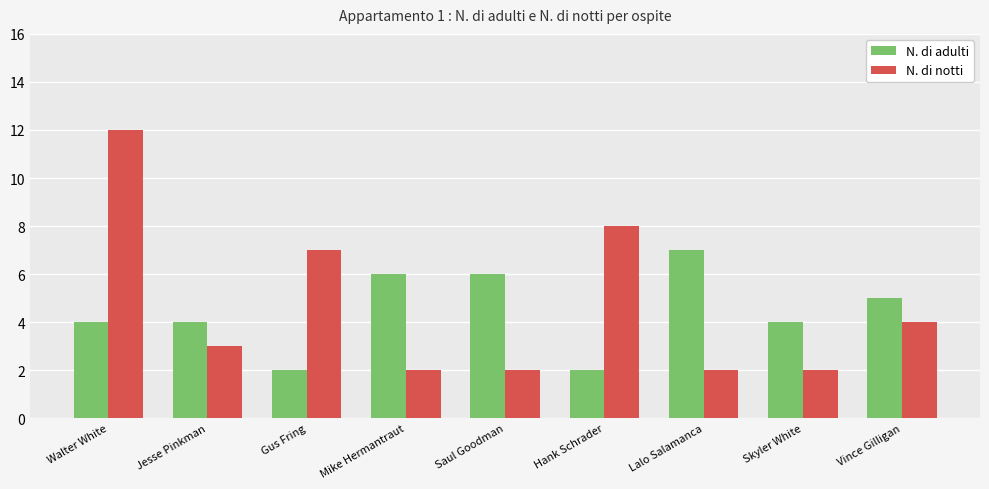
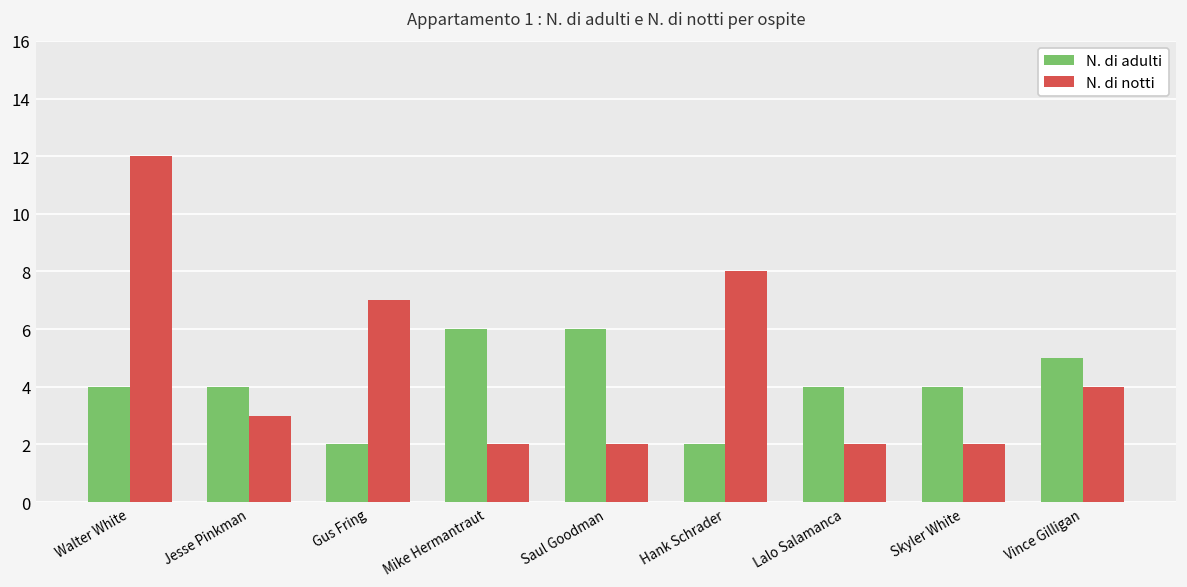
N. di adulti, Lalo Salamanca: 7 -> 4
